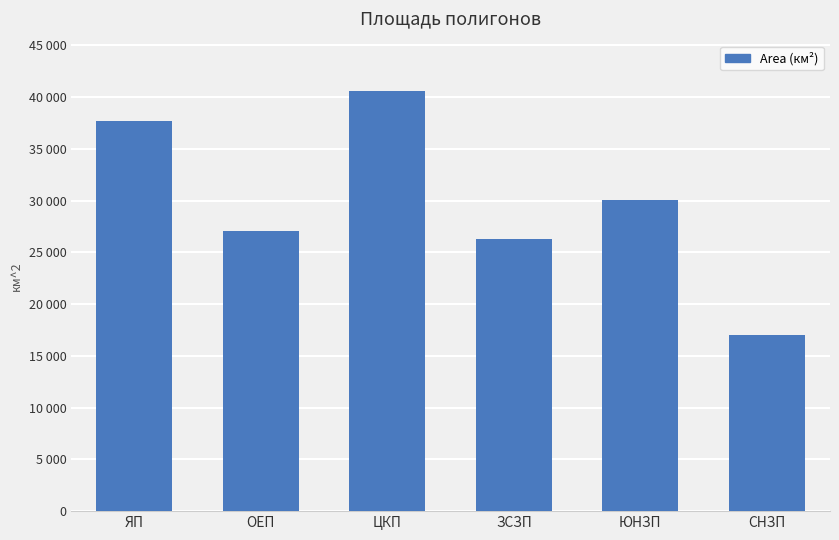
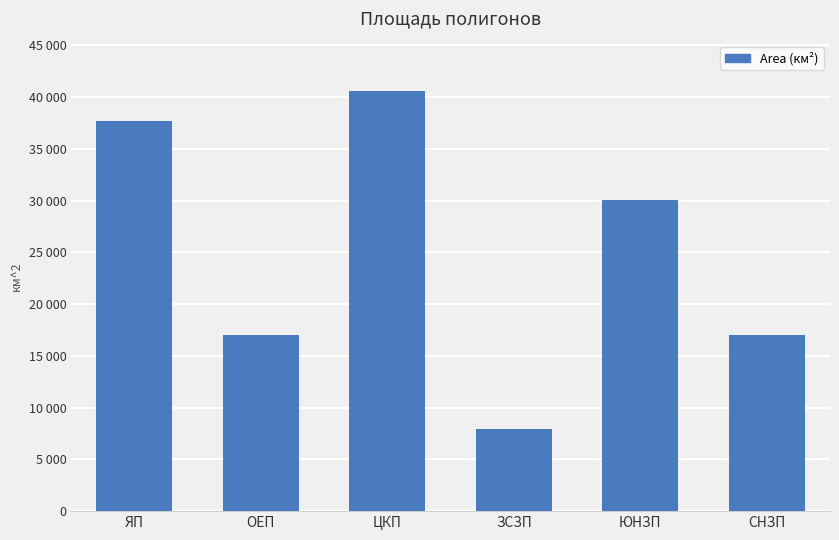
ОЕП: 27000 -> 17100
ЗСЗП: 26300 -> 7900
